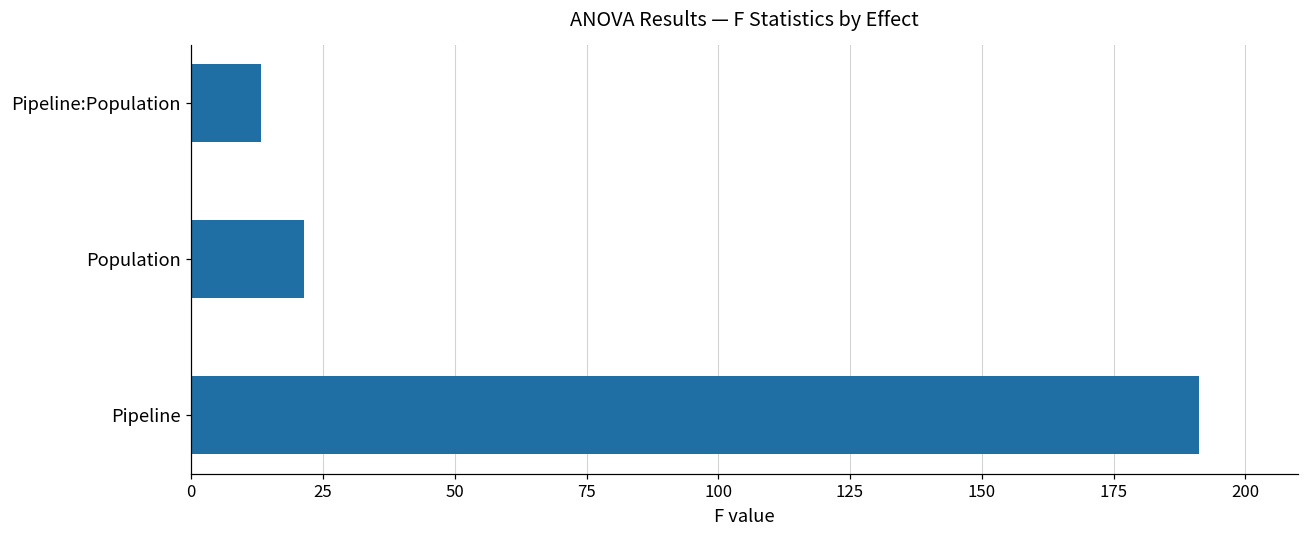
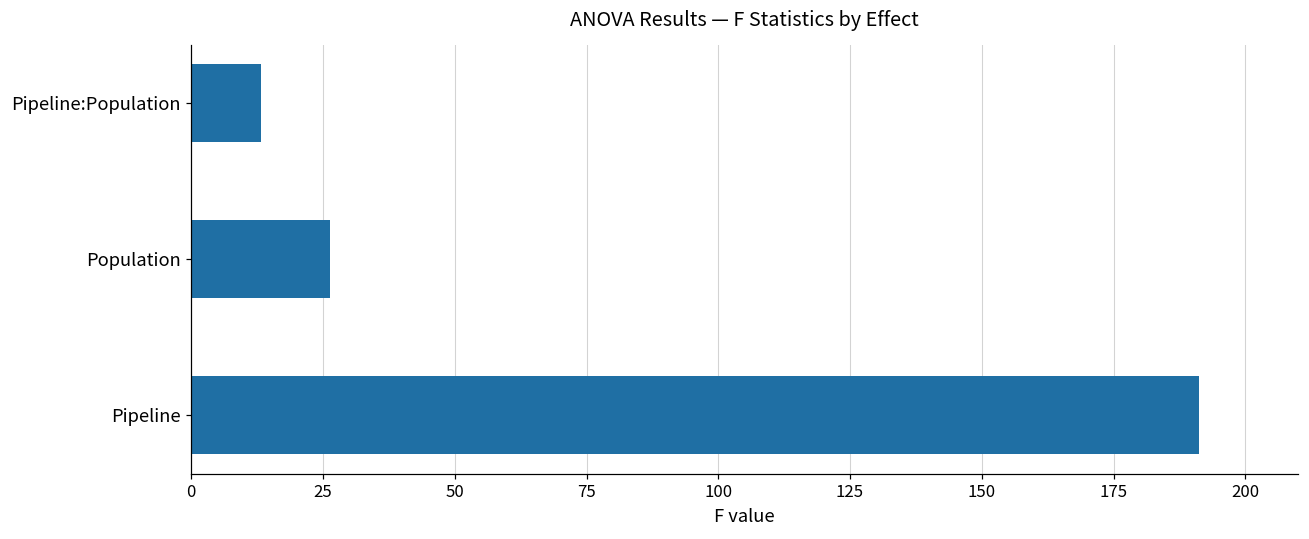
Population: 21 -> 26
